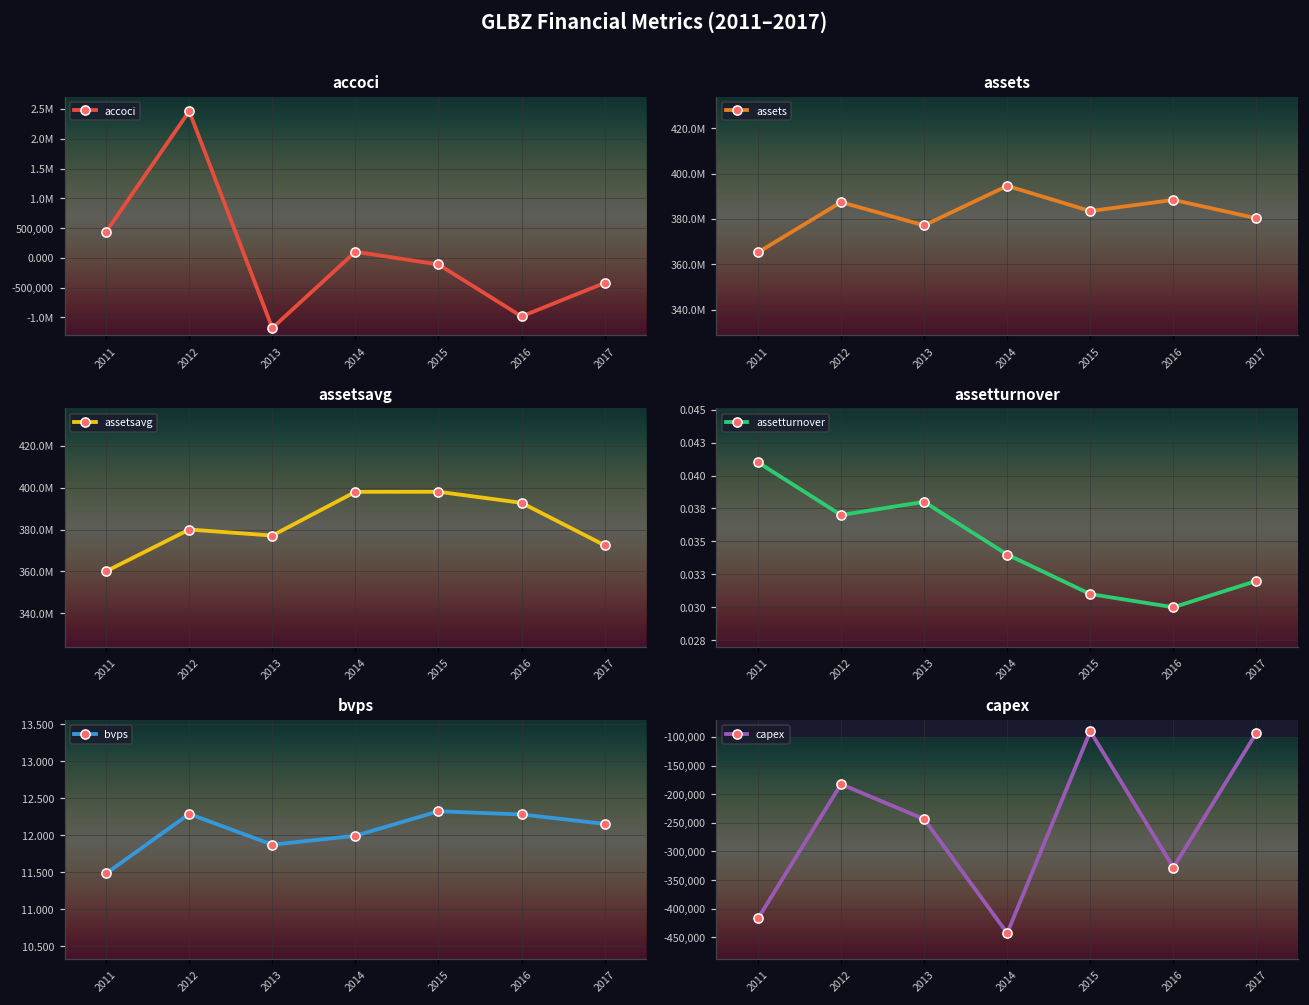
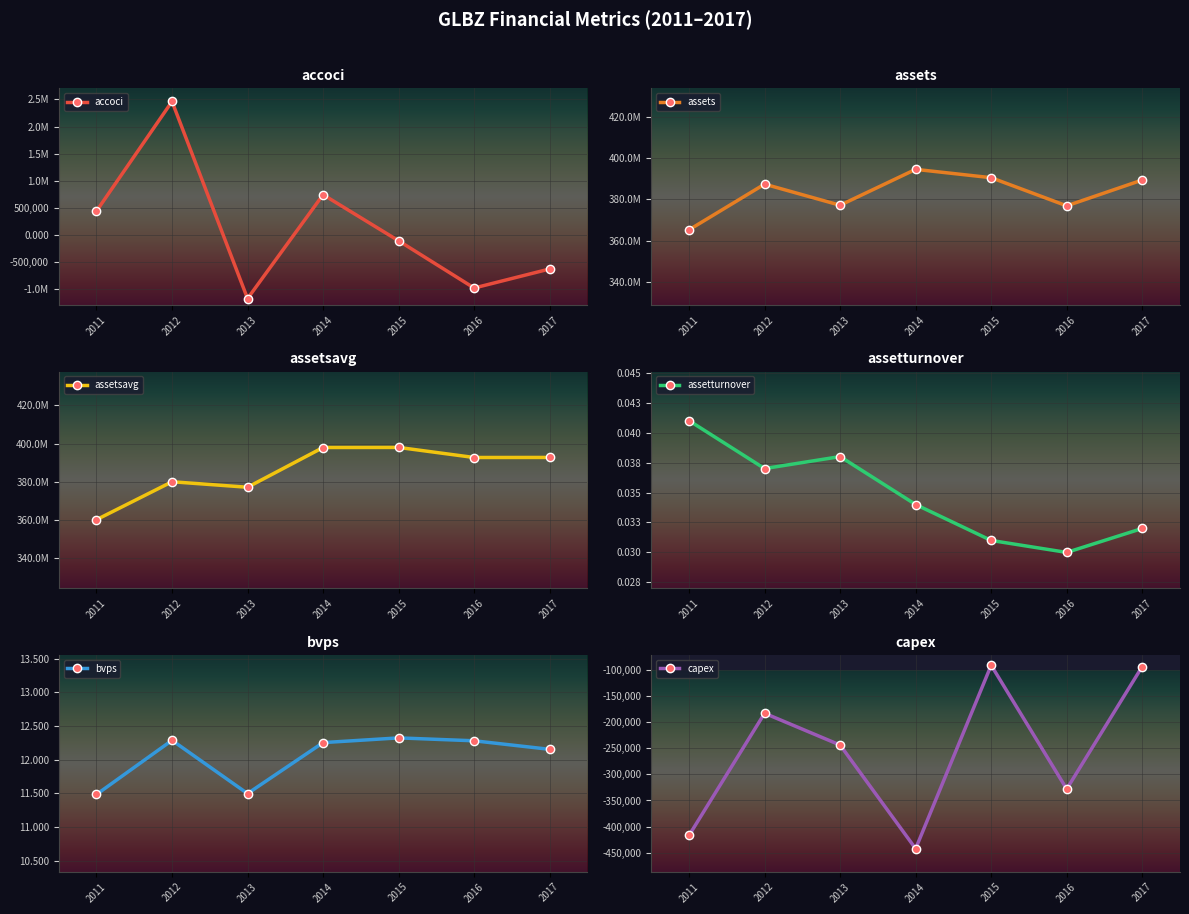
accoci, 2014: 100,000 -> 700,000
accoci, 2017: -400,000 -> -600,000
assets, 2015: 384000000 -> 391000000
assets, 2016: 388000000 -> 377000000
assets, 2017: 380000000 -> 389000000
assetsavg, 2017: 372000000 -> 393000000
bvps, 2013: 11.9 -> 11.5
bvps, 2014: 12.0 -> 12.3
